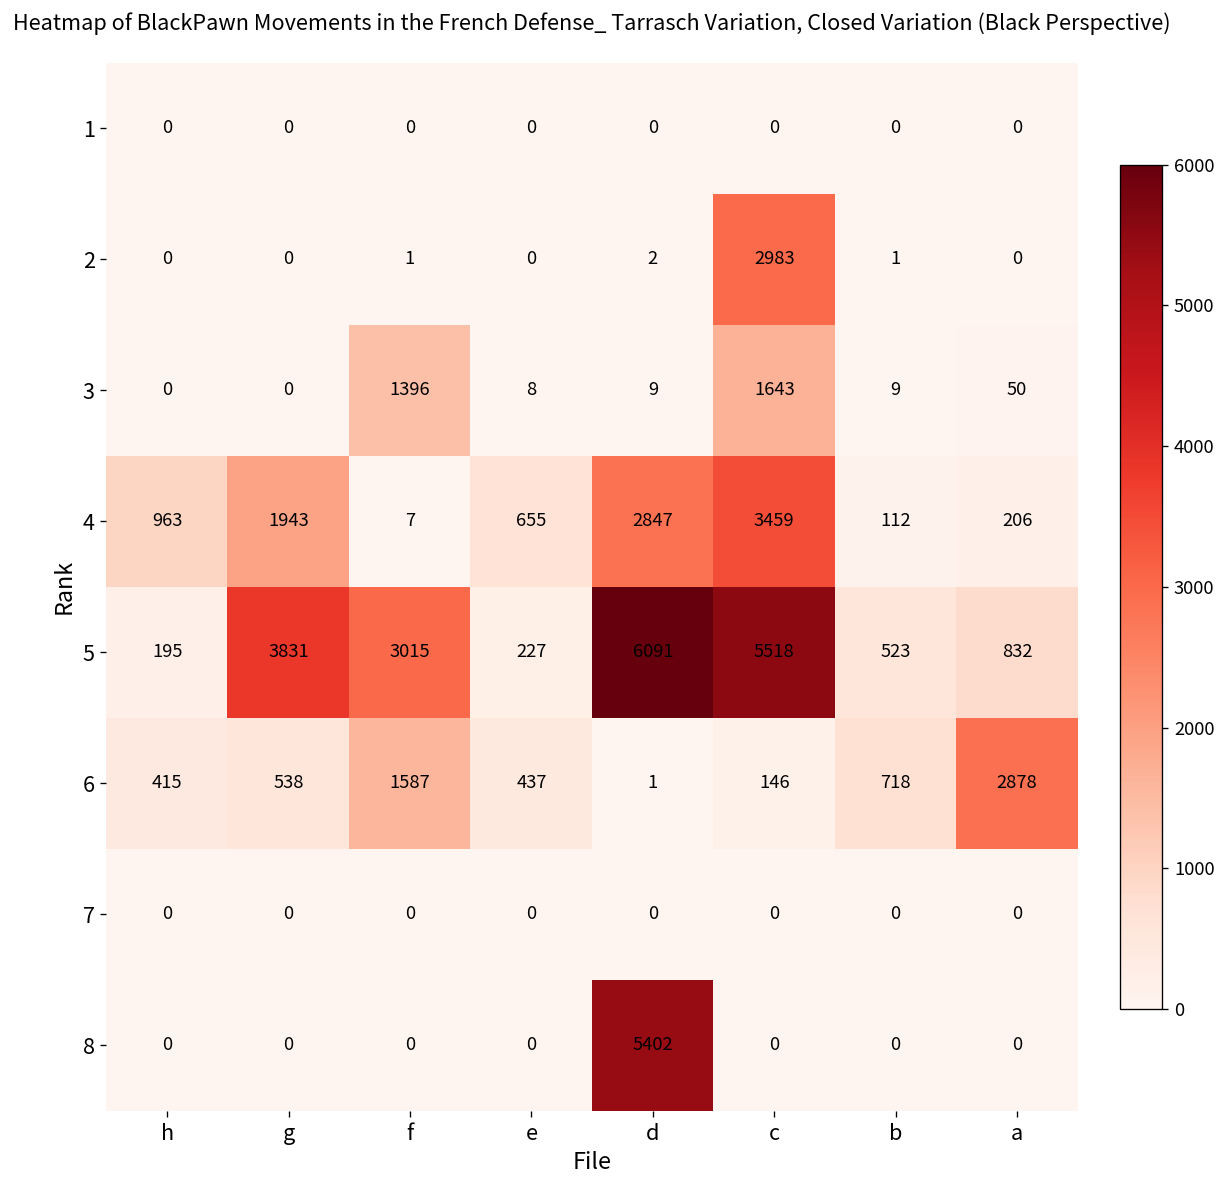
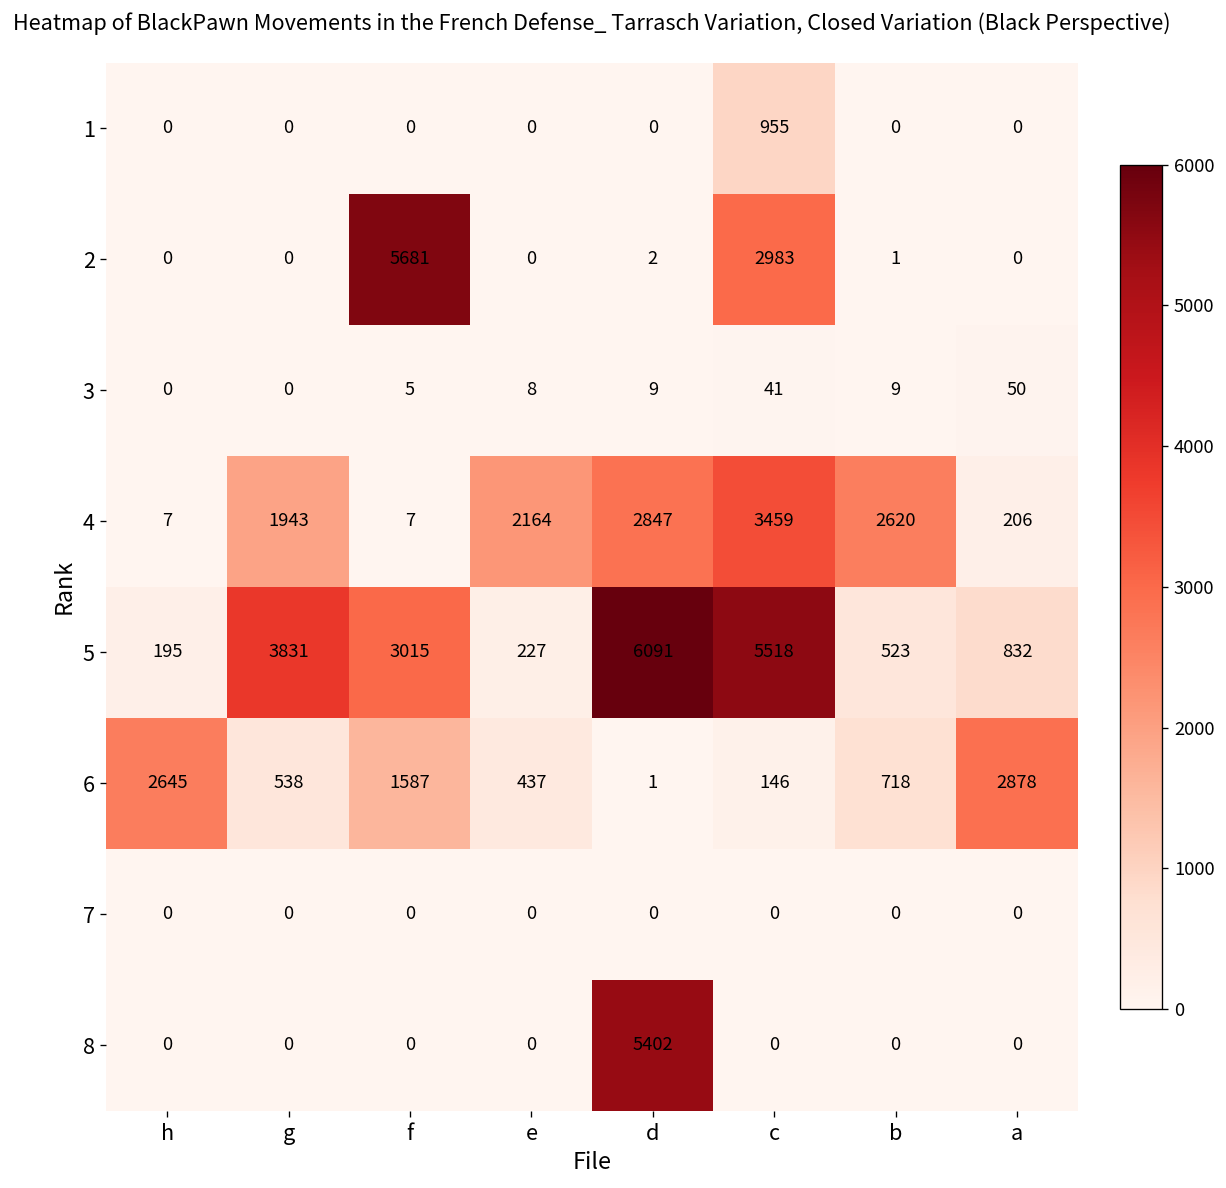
1, c: 0 -> 955
2, f: 1 -> 5681
3, f: 1396 -> 5
3, c: 1643 -> 41
4, h: 963 -> 7
4, e: 655 -> 2164
4, b: 112 -> 2620
6, h: 415 -> 2645
